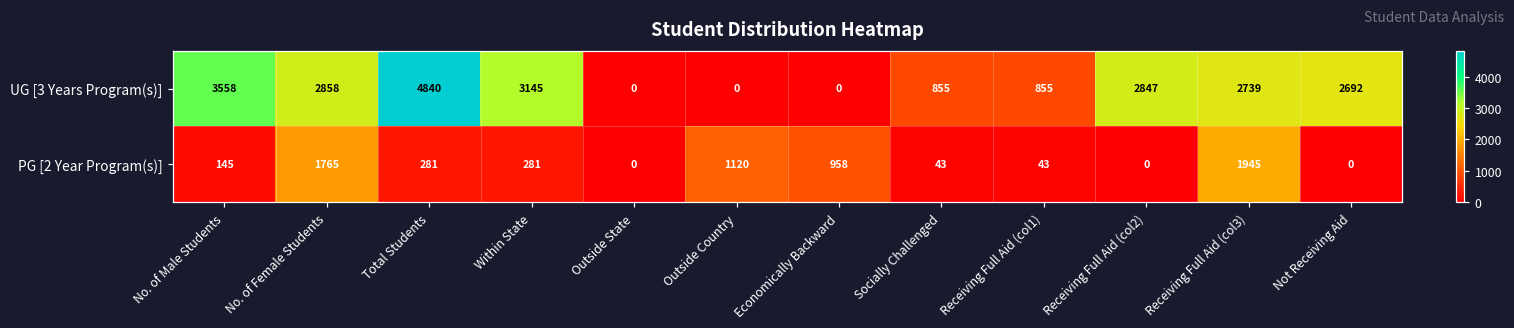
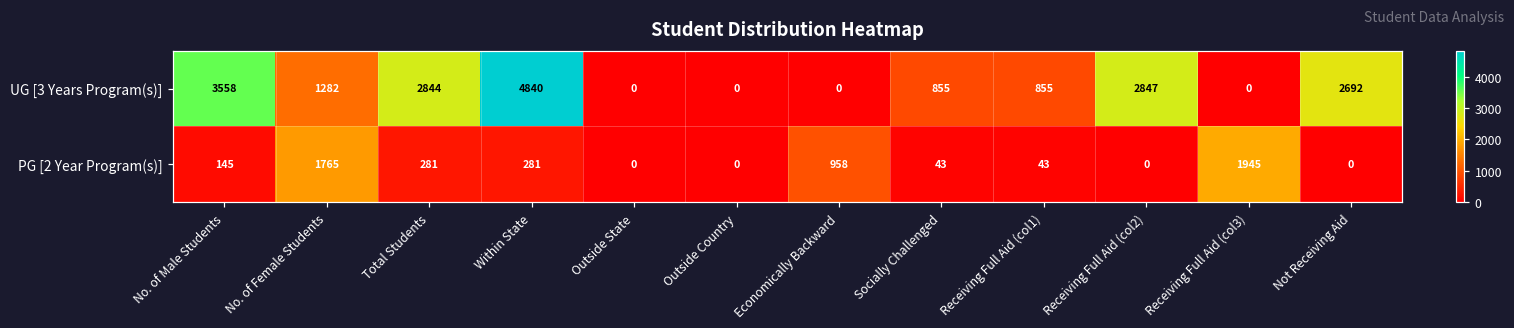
UG [3 Years Program(s)], No. of Female Students: 2858 -> 1282
UG [3 Years Program(s)], Total Students: 4840 -> 2844
UG [3 Years Program(s)], Within State: 3145 -> 4840
UG [3 Years Program(s)], Receiving Full Aid (col3): 2739 -> 0
PG [2 Year Program(s)], Outside Country: 1120 -> 0
